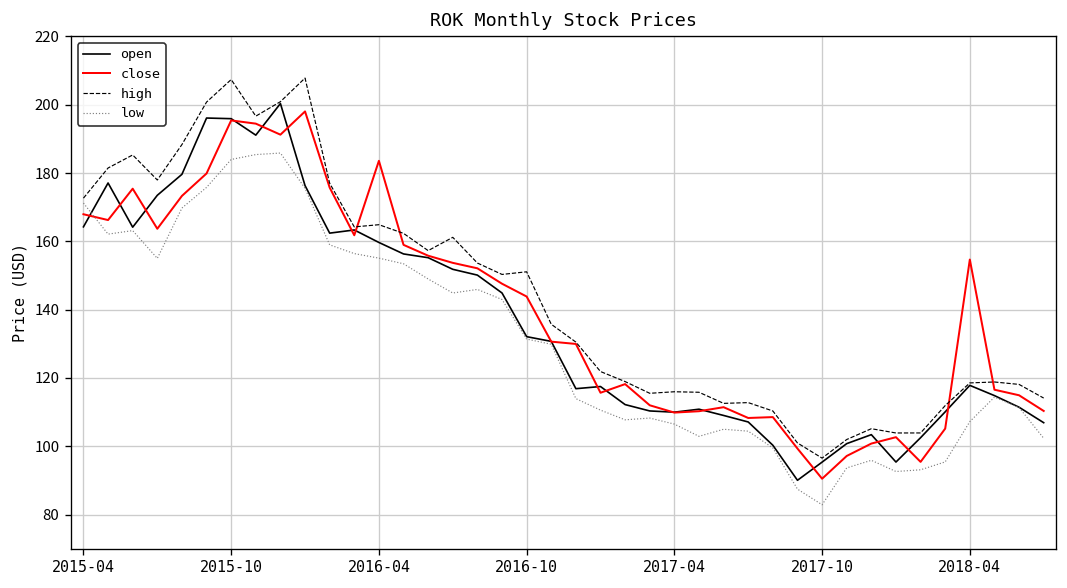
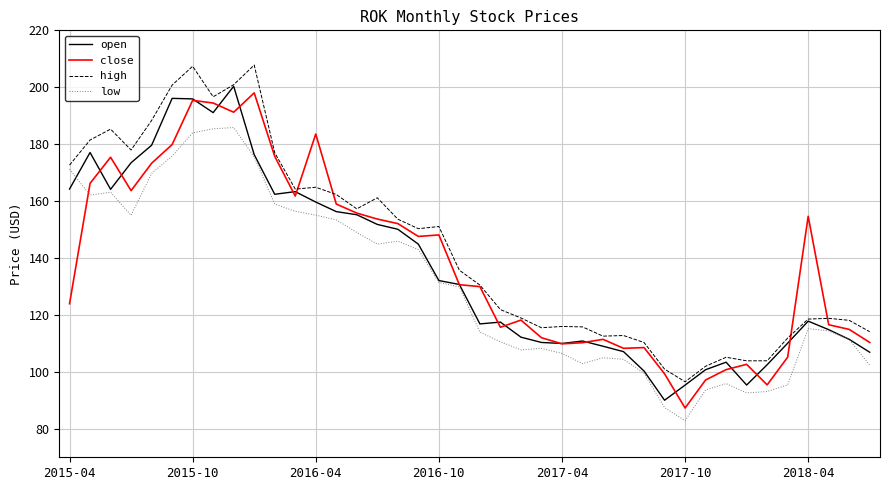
close, 2015-04: 168 -> 124
close, 2016-10: 144 -> 148
close, 2017-10: 91 -> 87
low, 2018-04: 107 -> 115
